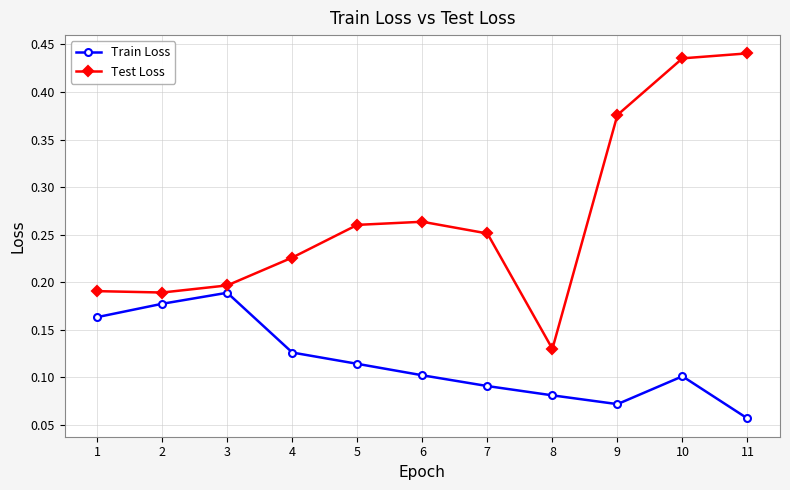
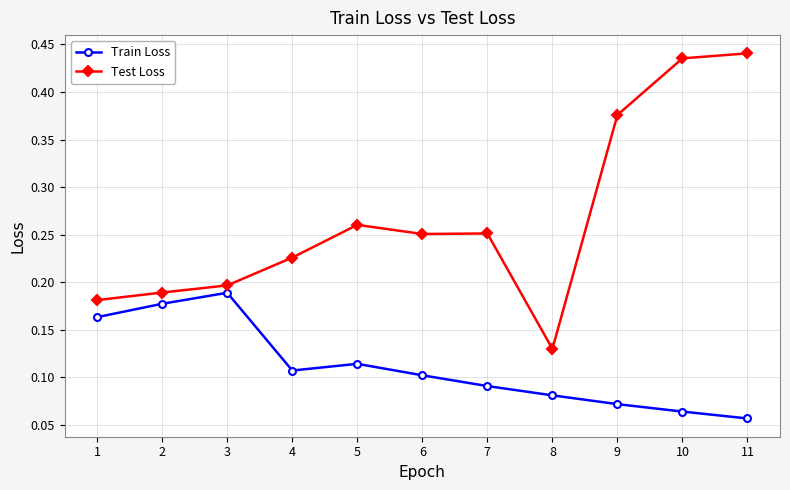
Test Loss, 1: 0.19 -> 0.18
Train Loss, 4: 0.13 -> 0.11
Test Loss, 6: 0.26 -> 0.25
Train Loss, 10: 0.10 -> 0.06
